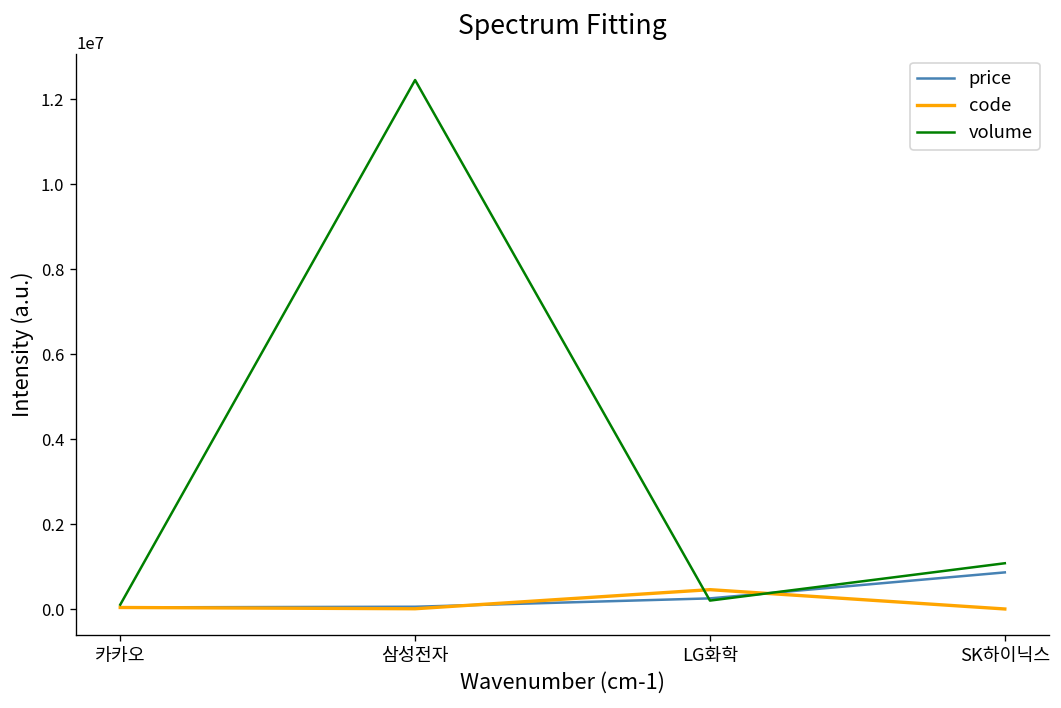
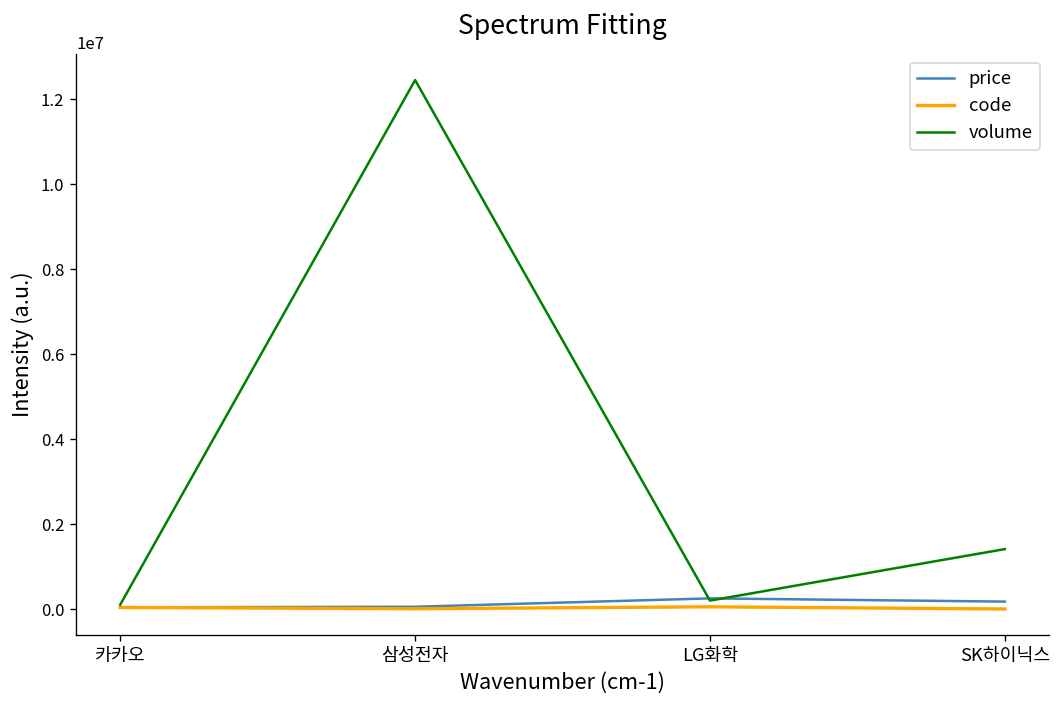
code, LG화학: 500000 -> 100000
price, SK하이닉스: 900000 -> 200000
volume, SK하이닉스: 1100000 -> 1400000
